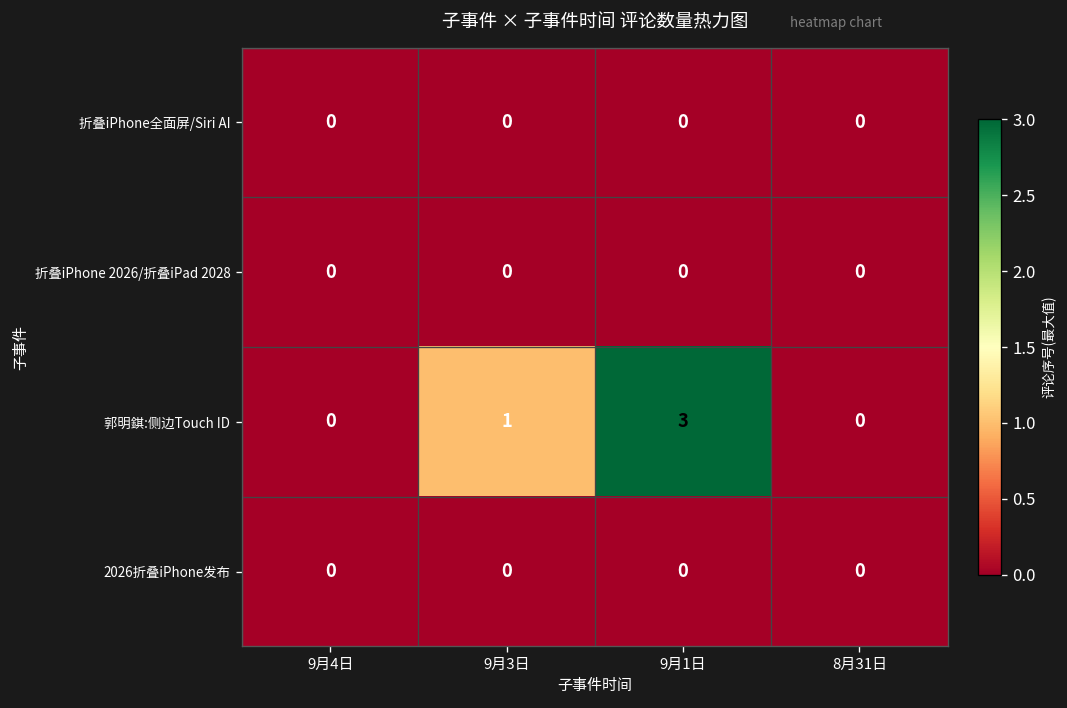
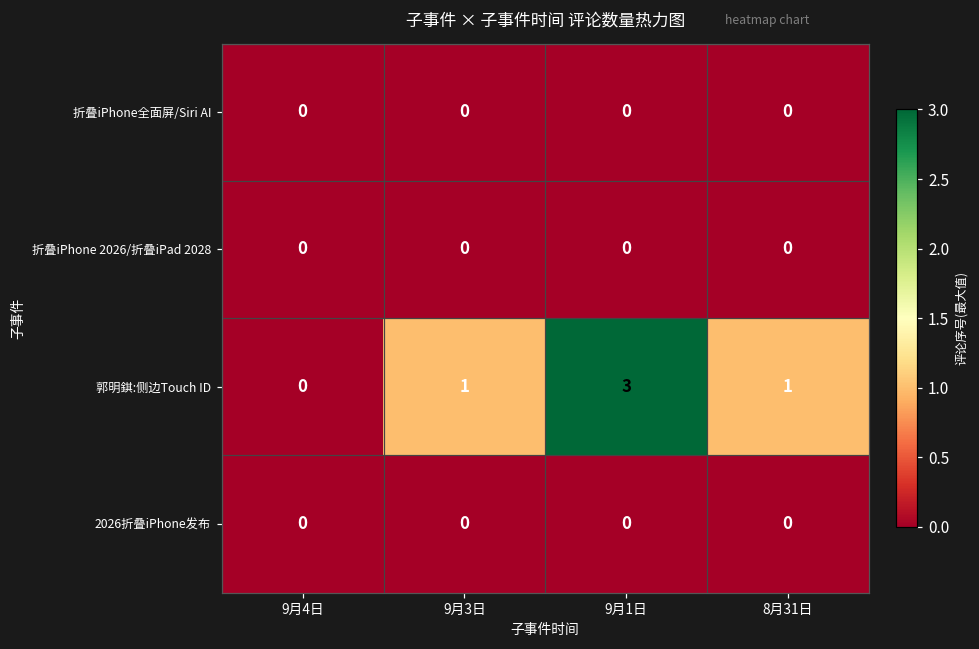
郭明錤:侧边Touch ID, 8月31日: 0 -> 1
